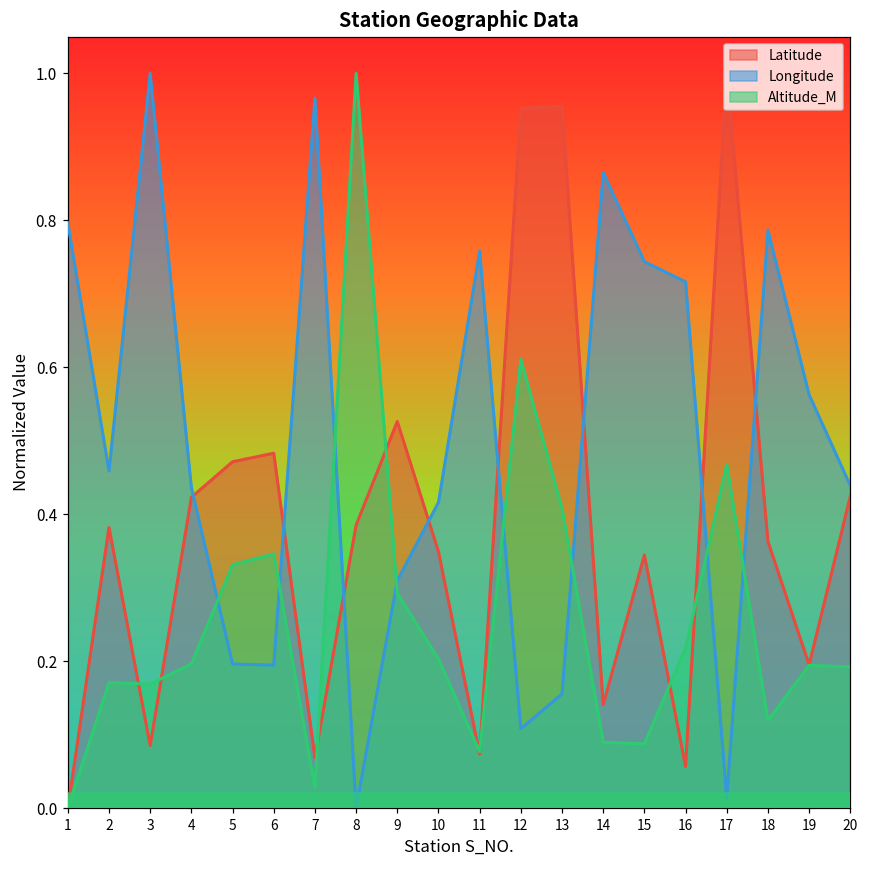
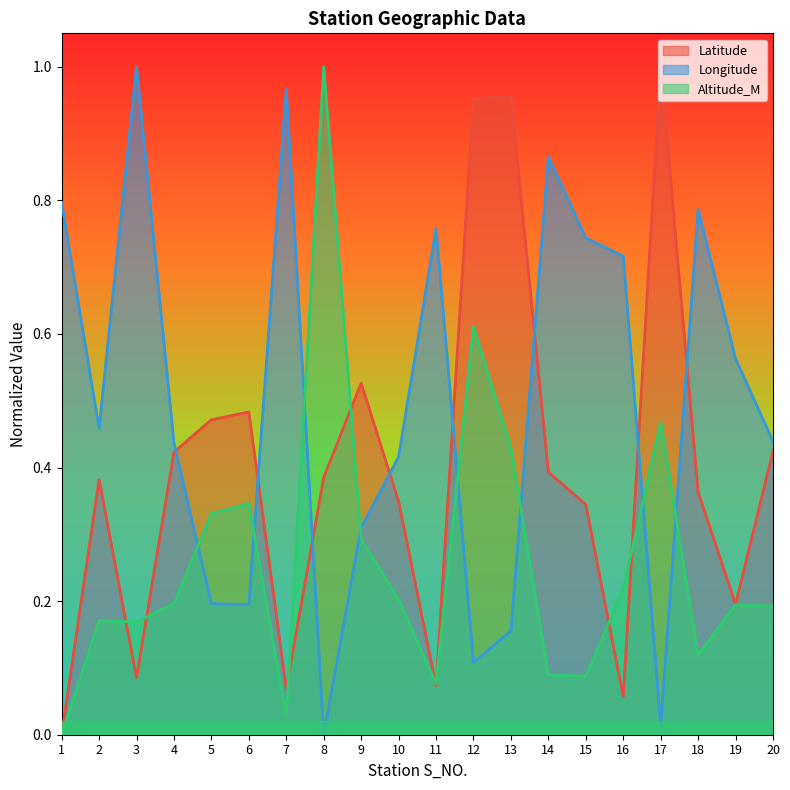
Altitude_M, 13: 0.41 -> 0.43
Latitude, 14: 0.14 -> 0.39
